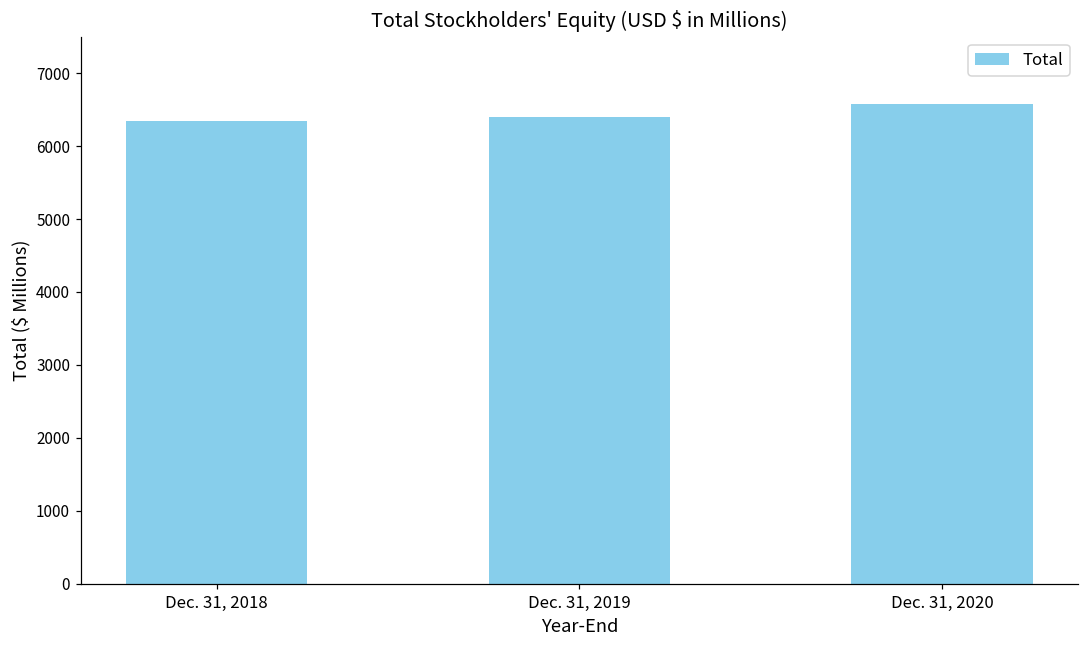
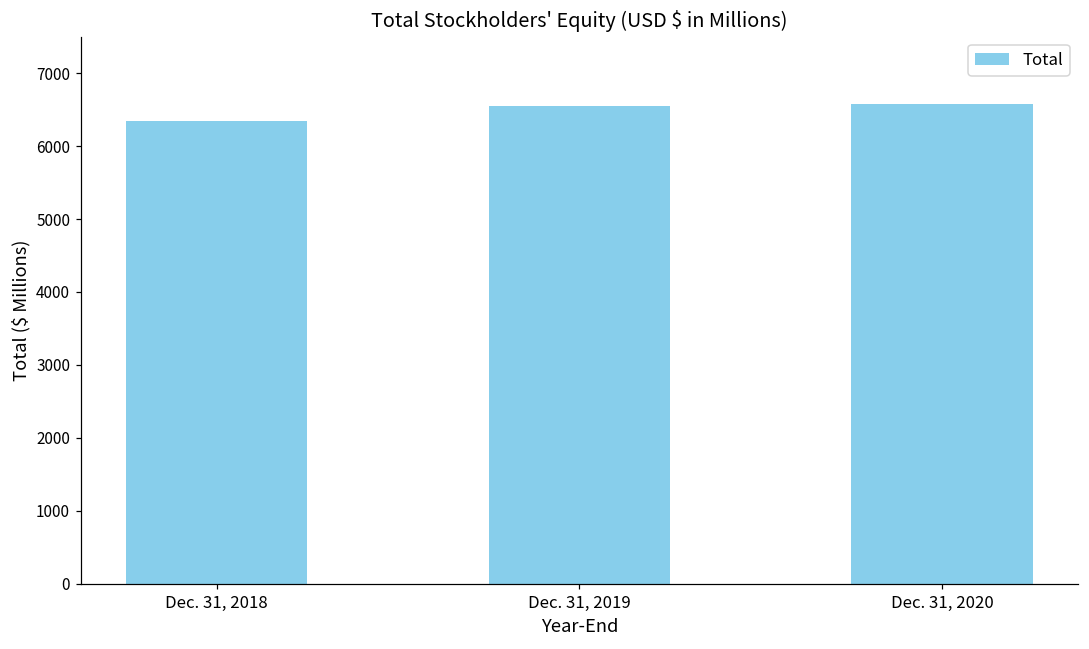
Dec. 31, 2019: 6400 -> 6500
